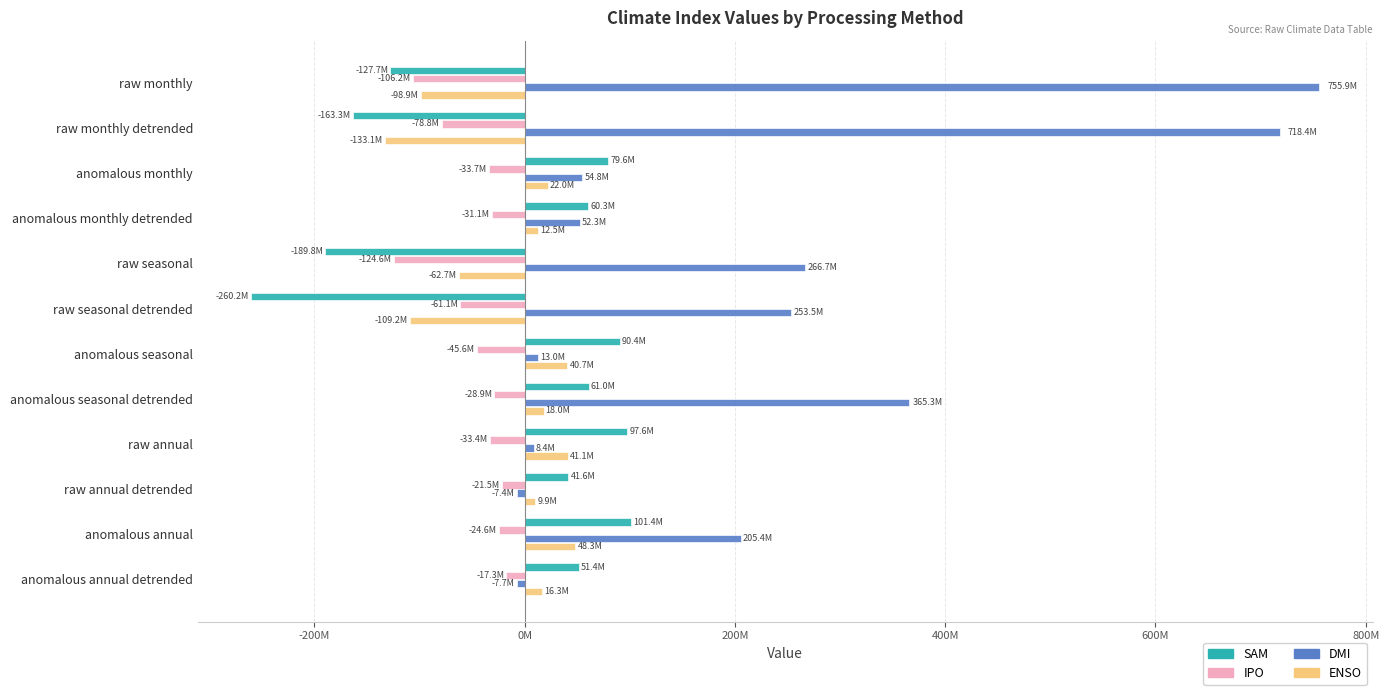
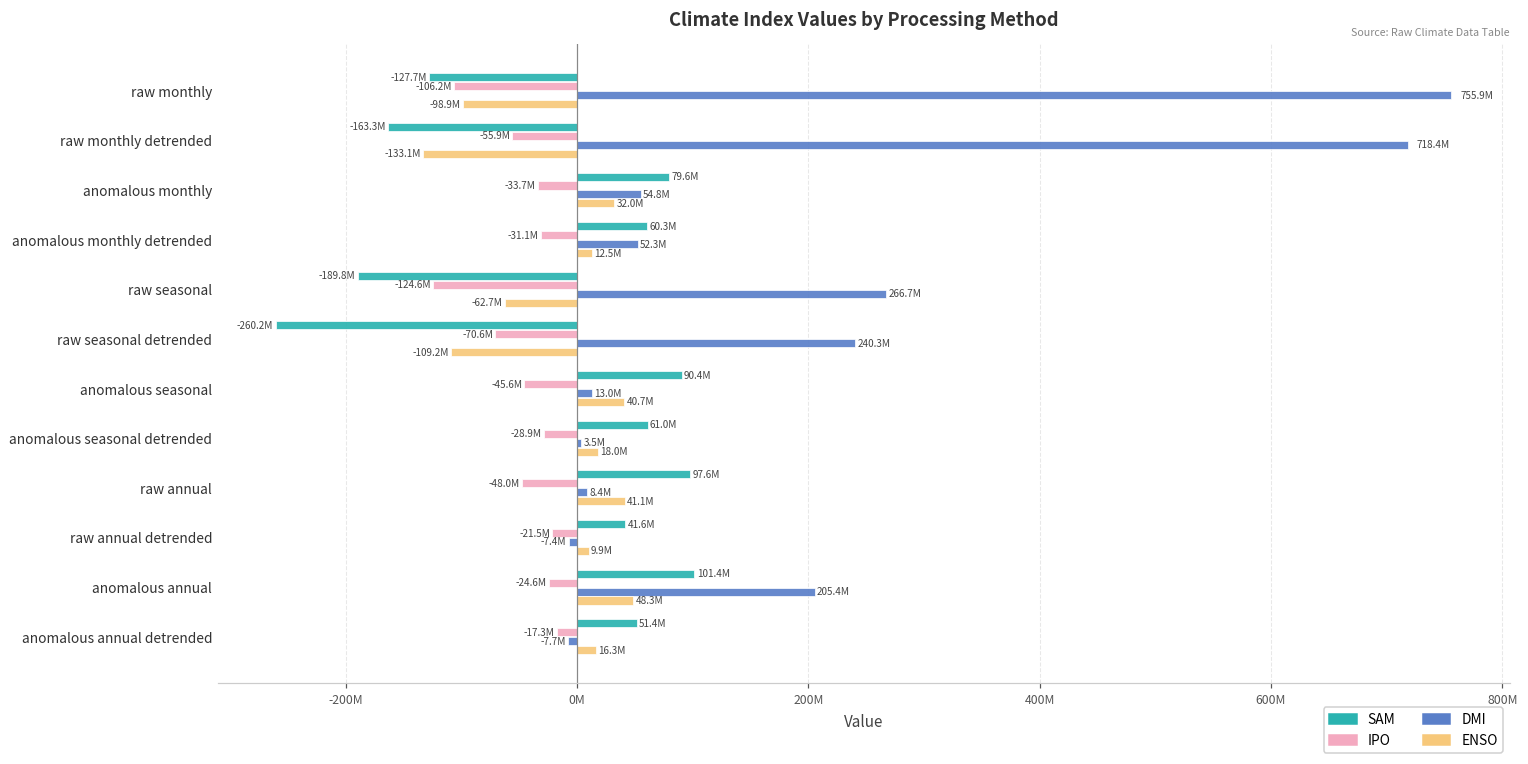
IPO, raw monthly detrended: -78.8M -> -55.9M
ENSO, anomalous monthly: 22.0M -> 32.0M
IPO, raw seasonal detrended: -61.1M -> -70.6M
DMI, raw seasonal detrended: 253.5M -> 240.3M
DMI, anomalous seasonal detrended: 365.3M -> 3.5M
IPO, raw annual: -33.4M -> -48.0M
